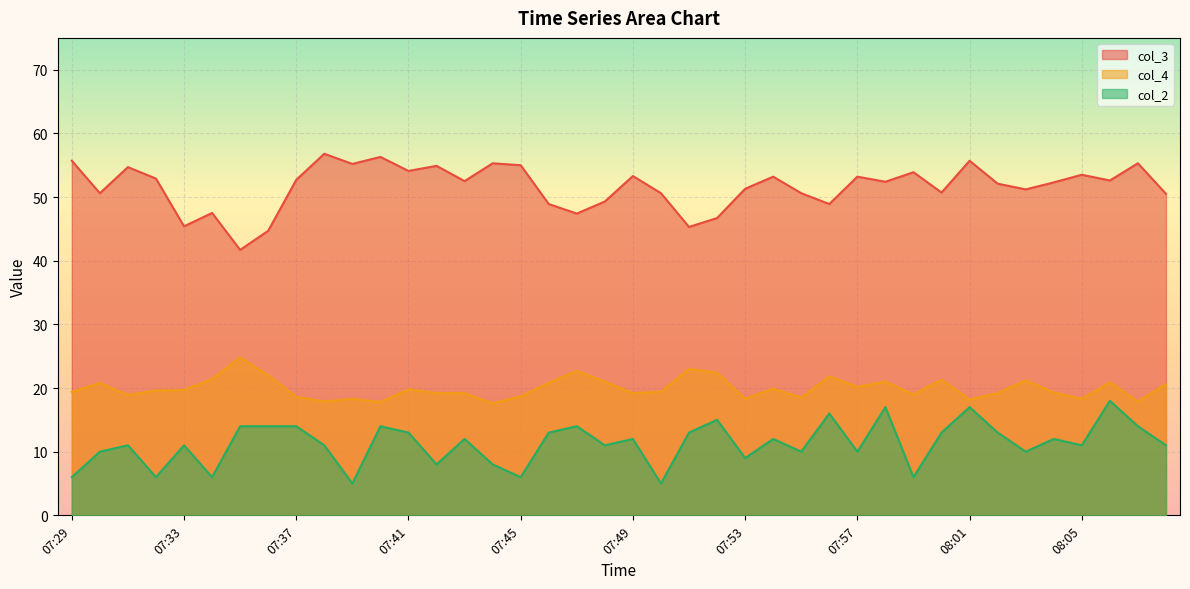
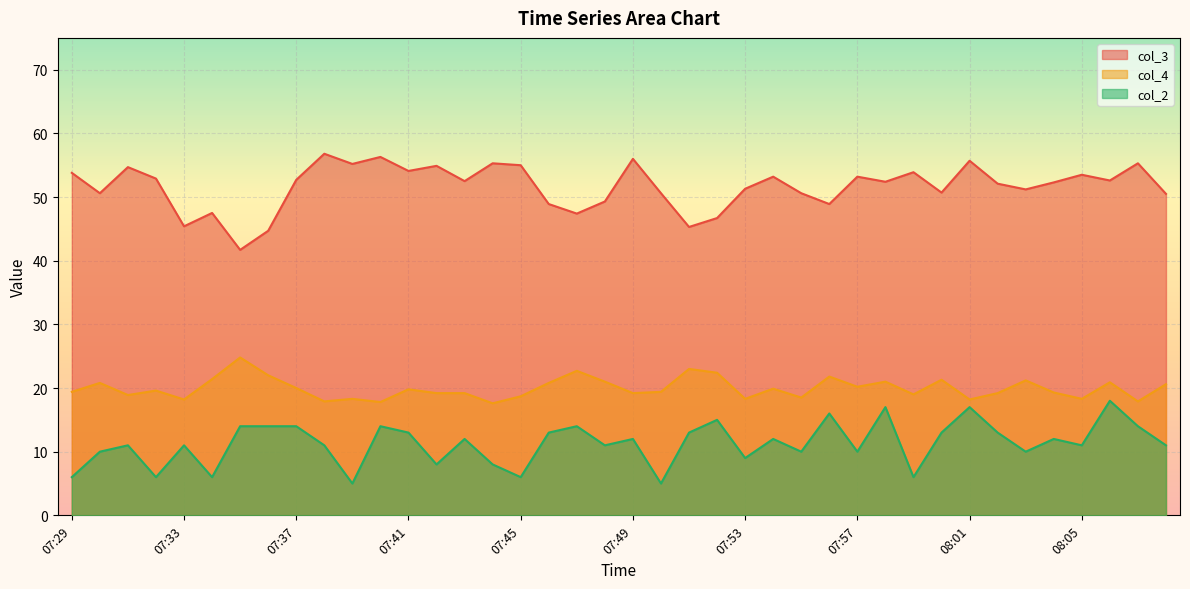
col_3, 07:29: 56 -> 54
col_4, 07:33: 20 -> 18
col_4, 07:37: 19 -> 20
col_3, 07:49: 53 -> 56
